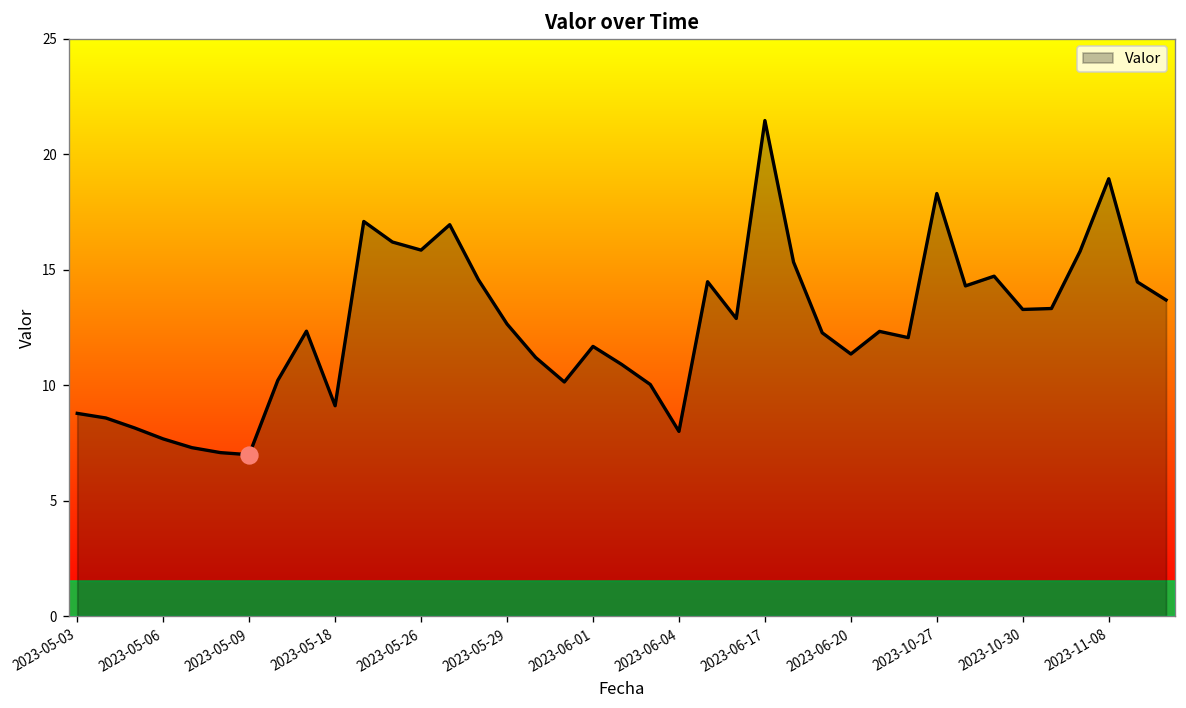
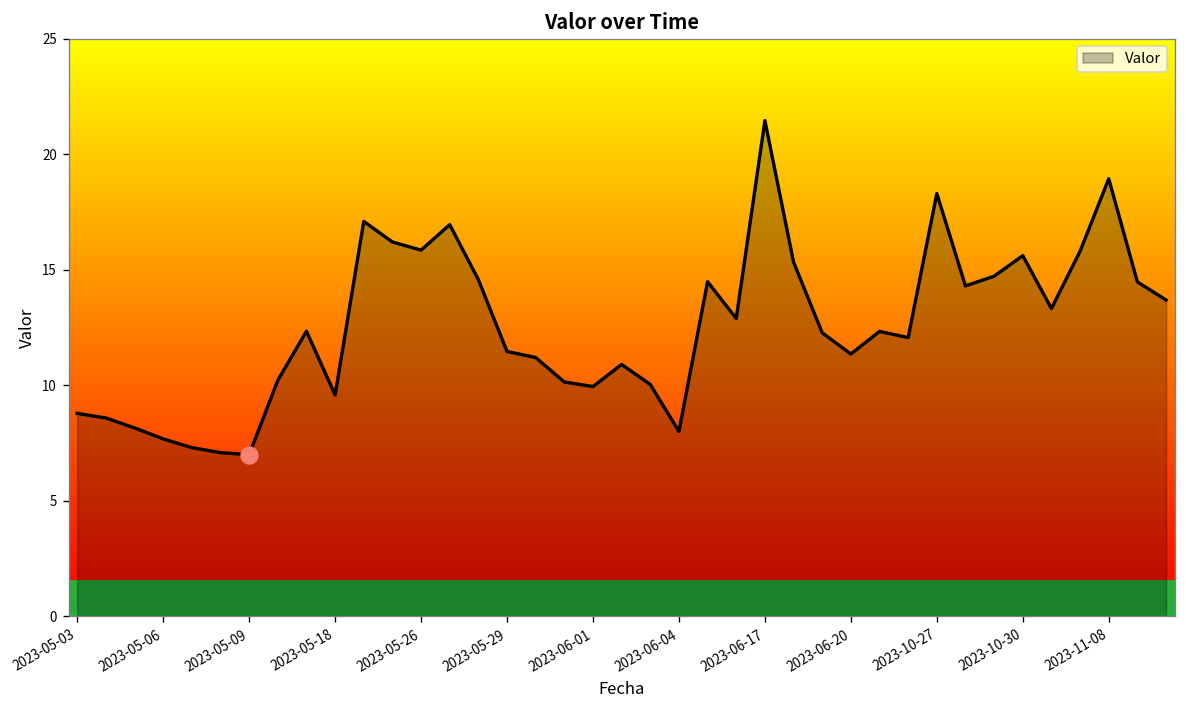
Valor, 2023-05-18: 9.1 -> 9.6
Valor, 2023-05-29: 12.7 -> 11.5
Valor, 2023-06-01: 11.7 -> 9.9
Valor, 2023-10-30: 13.3 -> 15.6
